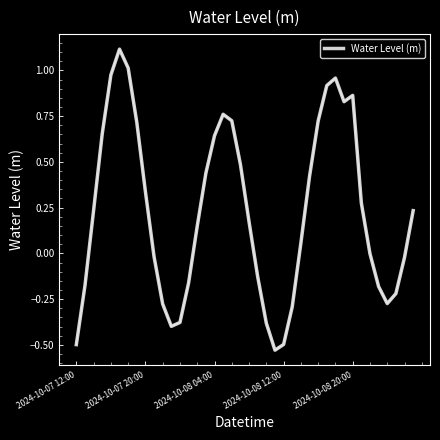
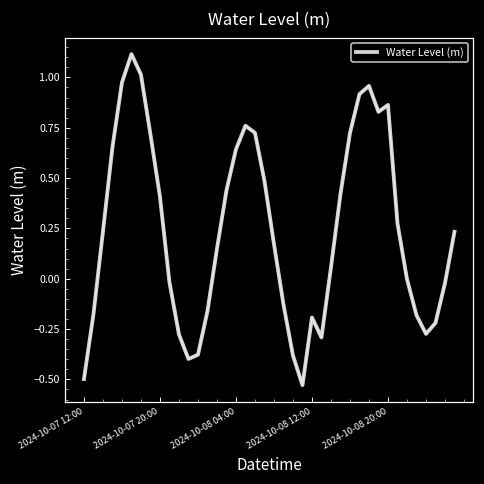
2024-10-07 20:00: 0.34 -> 0.41
2024-10-08 12:00: -0.50 -> -0.19
